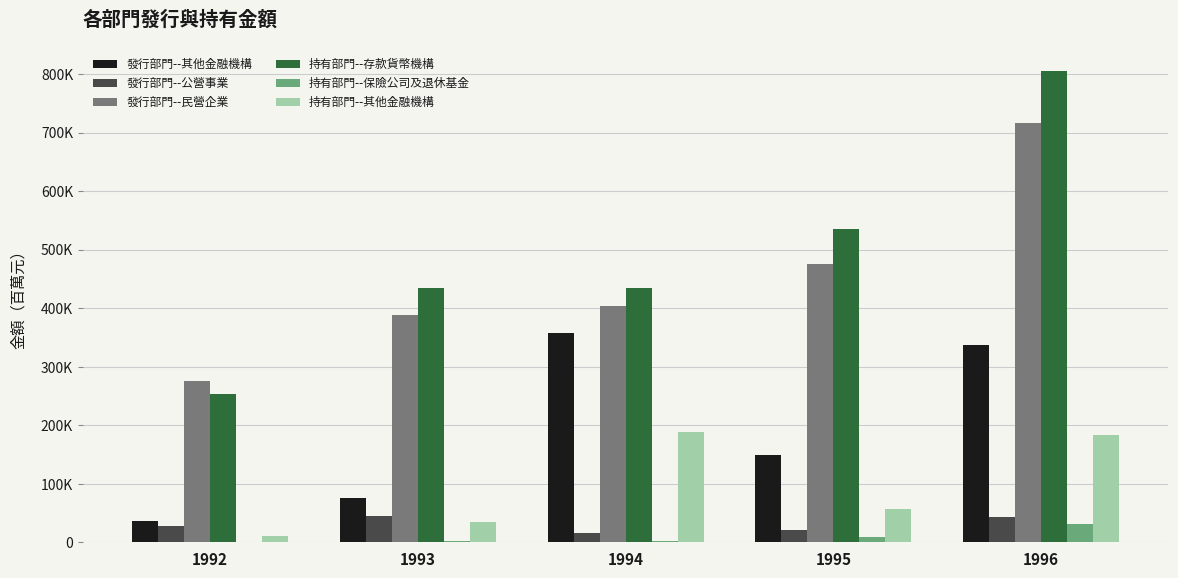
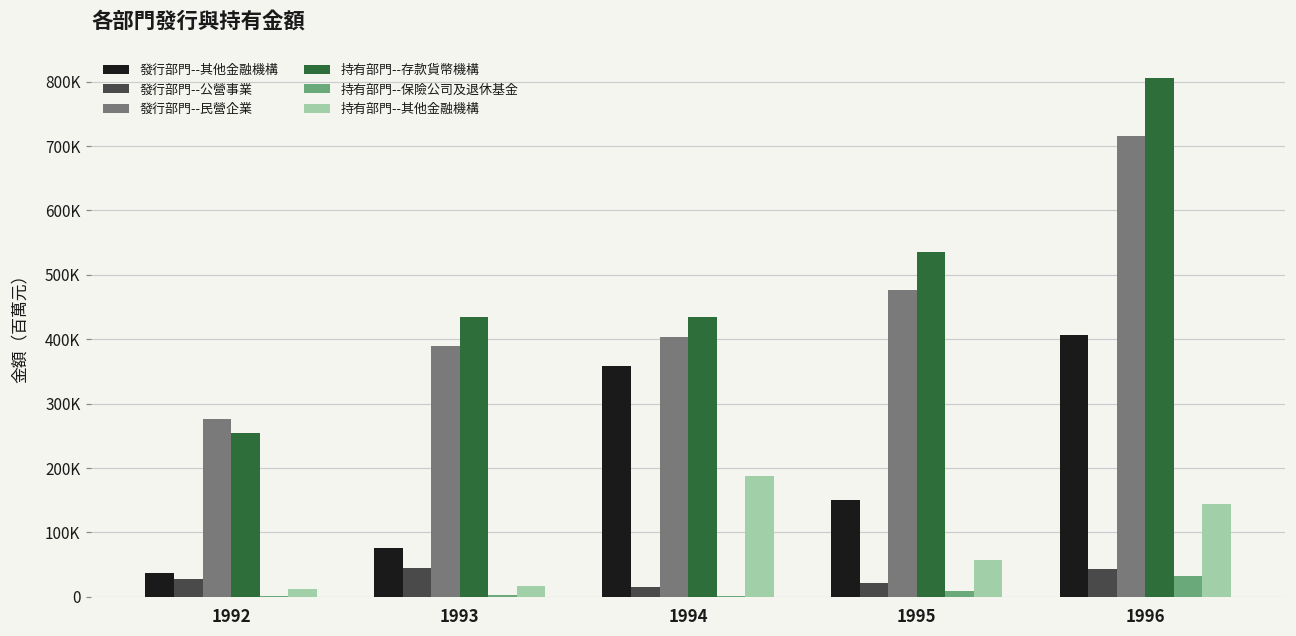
持有部門--其他金融機構, 1993: 40000 -> 20000
發行部門--其他金融機構, 1996: 340000 -> 410000
持有部門--其他金融機構, 1996: 180000 -> 140000
